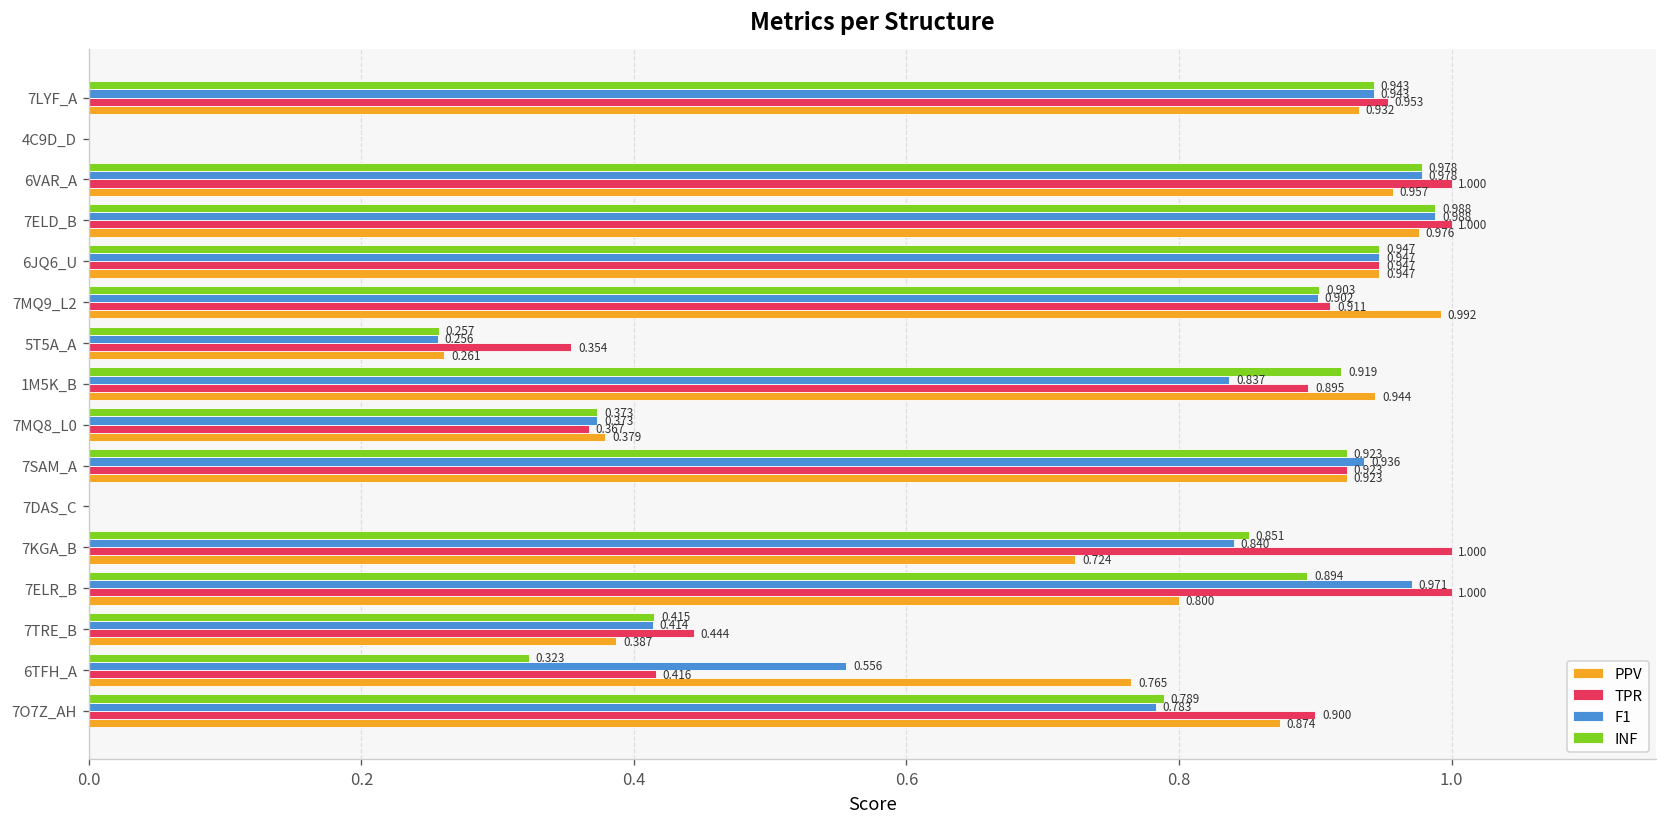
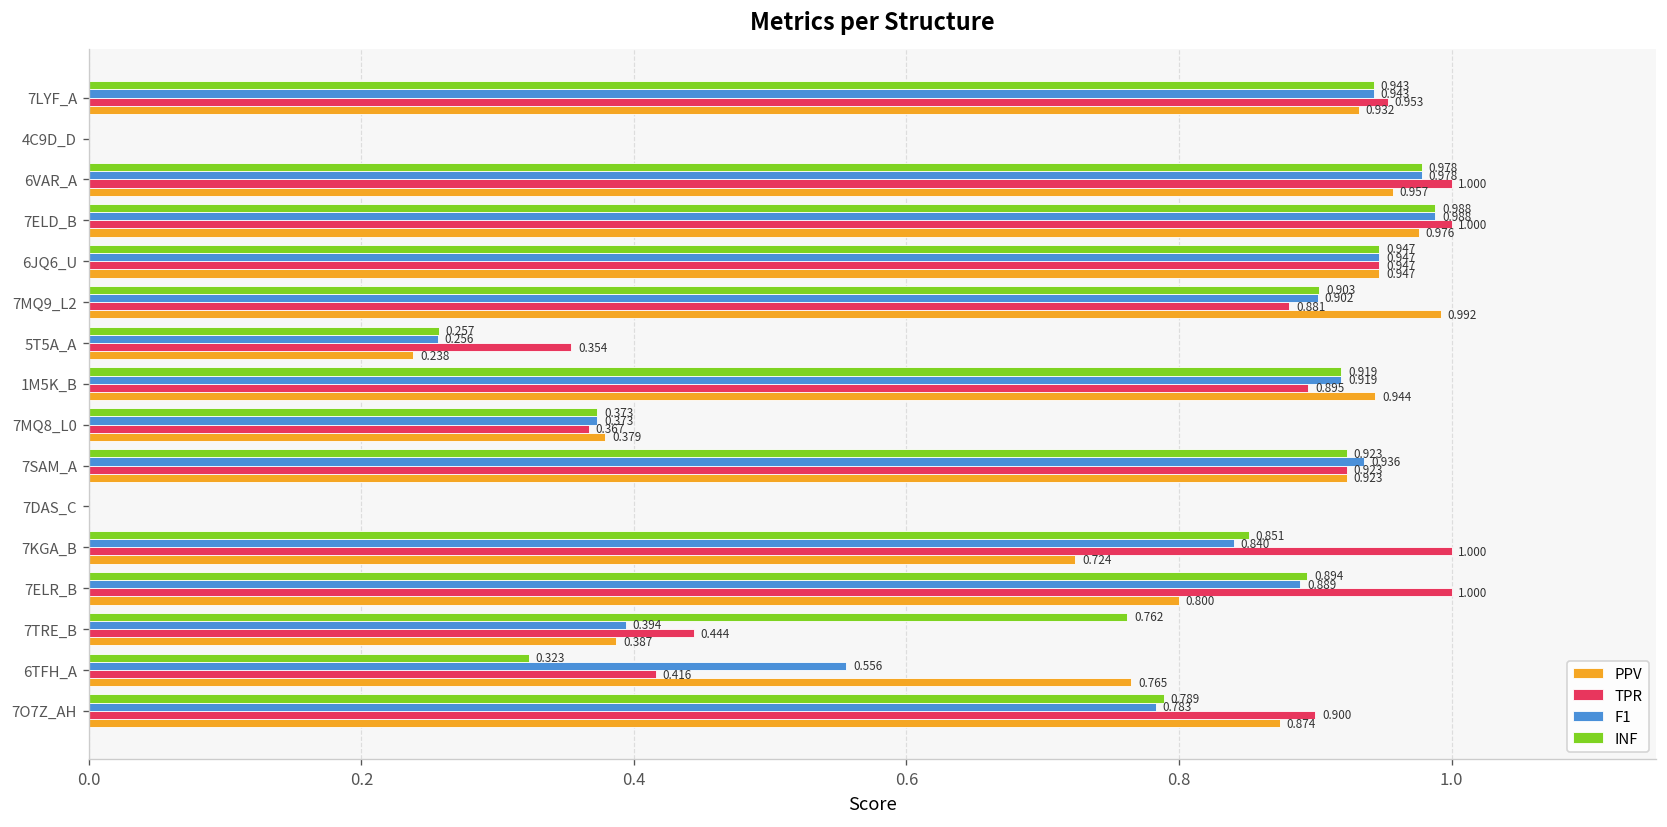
TPR, 7MQ9_L2: 0.911 -> 0.881
PPV, 5T5A_A: 0.261 -> 0.238
F1, 1M5K_B: 0.837 -> 0.919
F1, 7ELR_B: 0.971 -> 0.889
INF, 7TRE_B: 0.415 -> 0.762
F1, 7TRE_B: 0.414 -> 0.394
